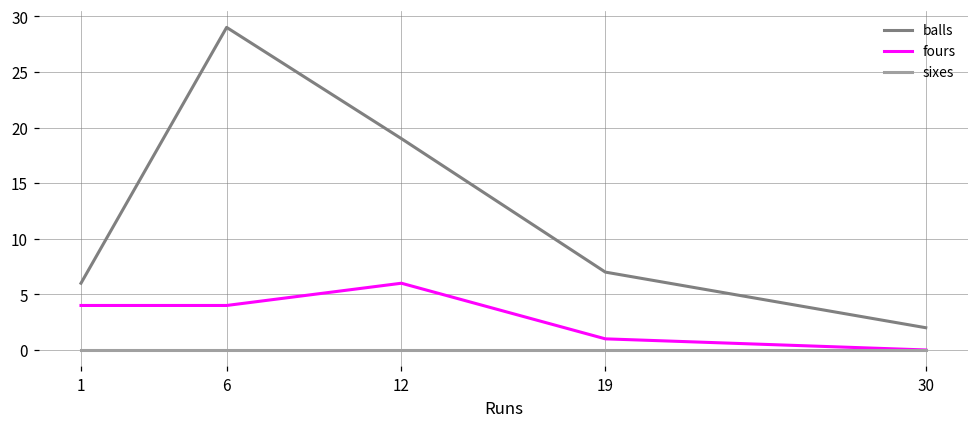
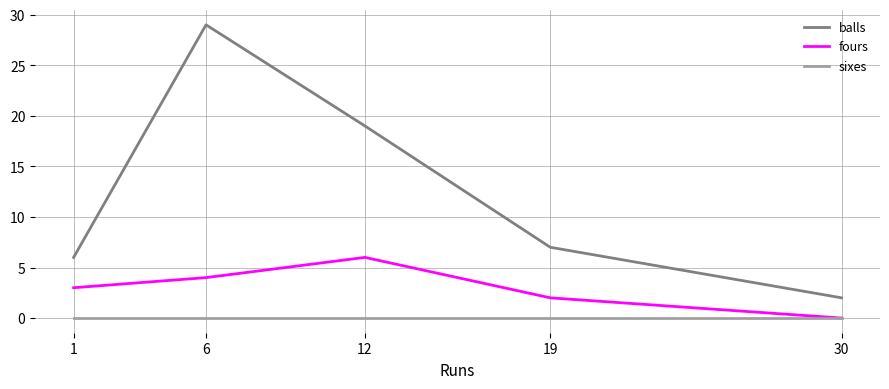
fours, 1: 4 -> 3
fours, 19: 1 -> 2
